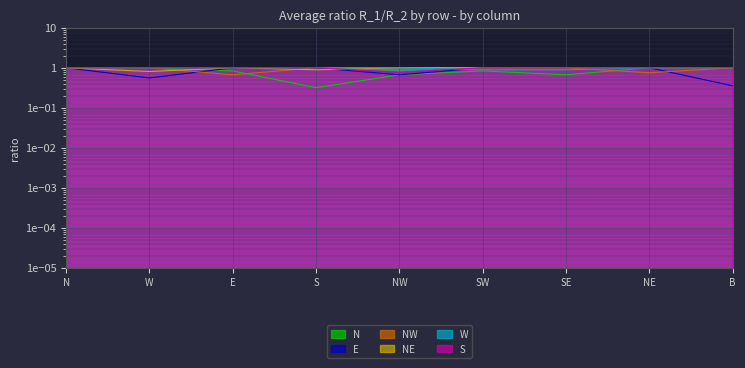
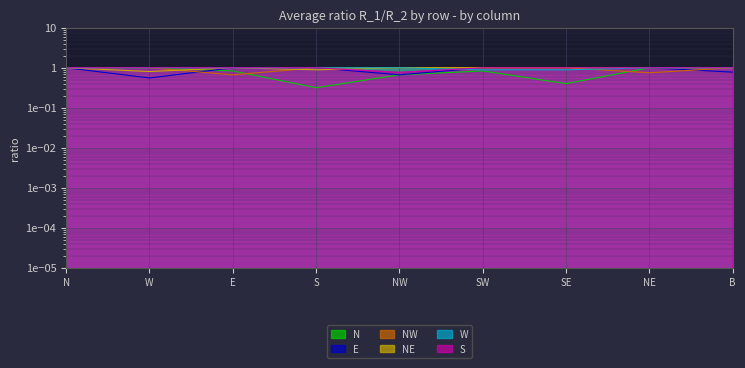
N, SE: 0.7 -> 0.4
E, B: 0.4 -> 0.8
